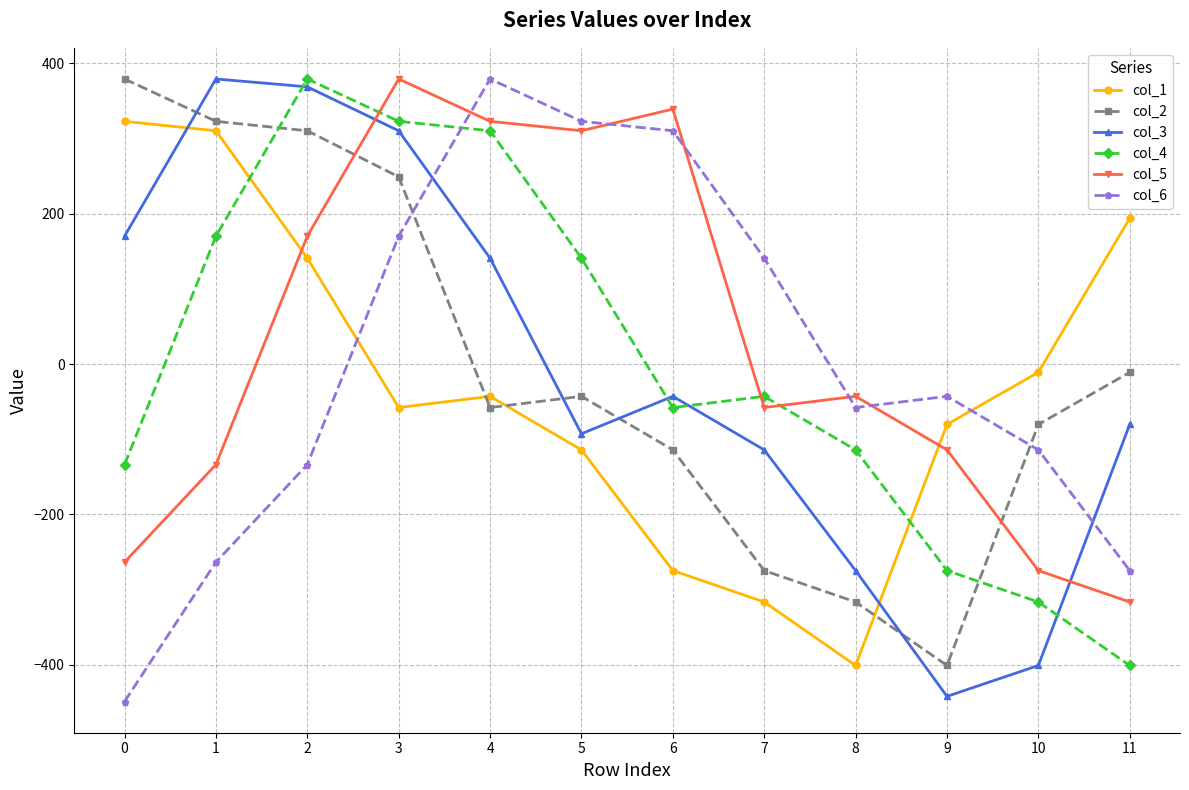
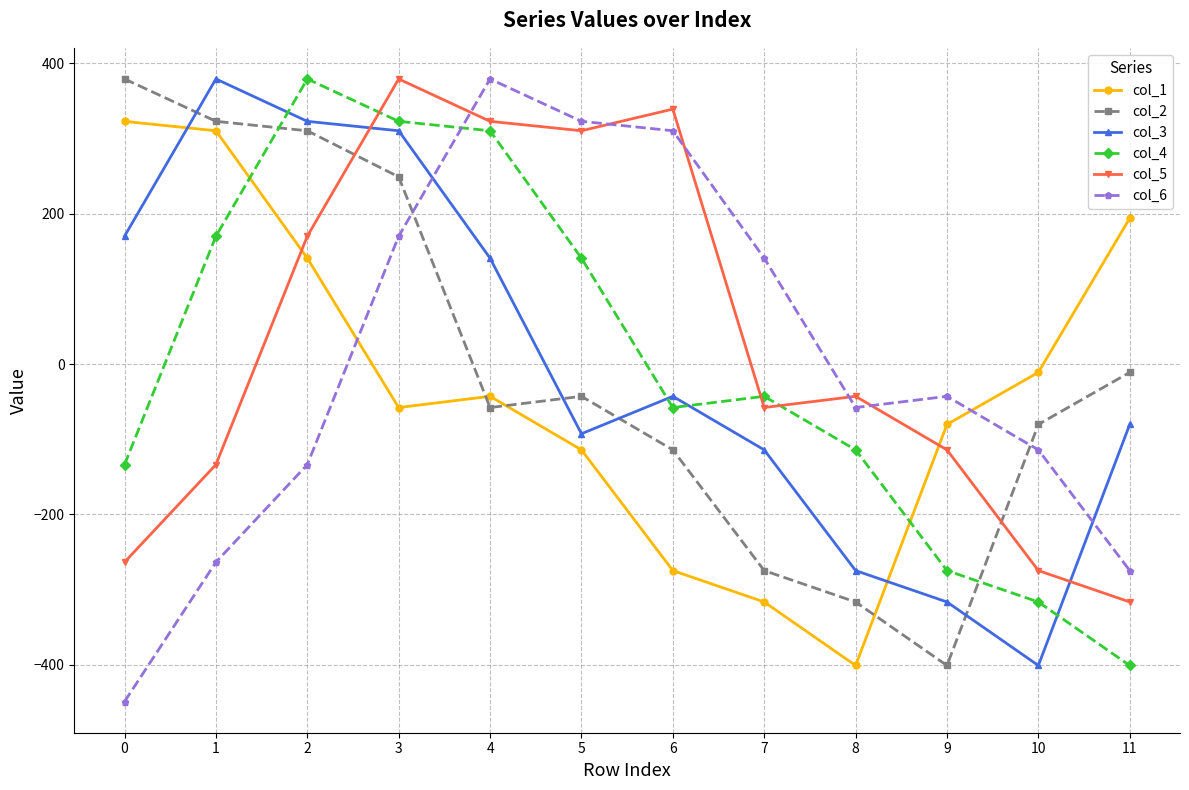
col_3, 2: 370 -> 320
col_3, 9: -440 -> -320
